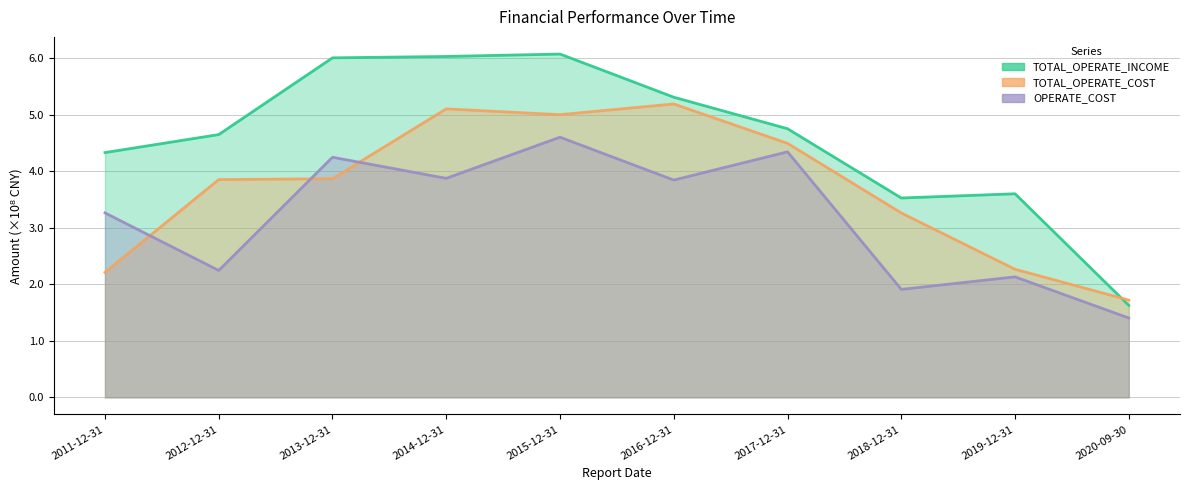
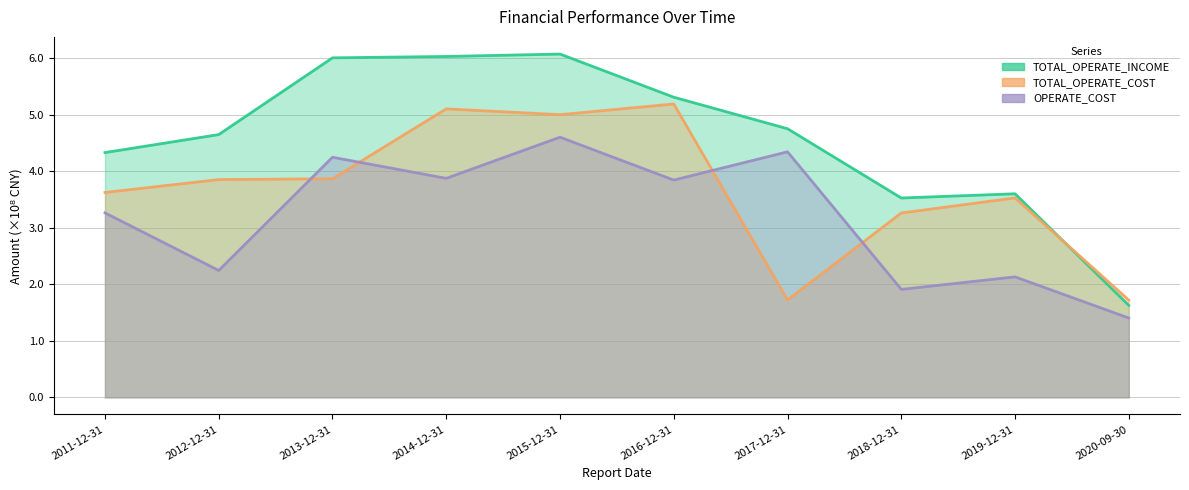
TOTAL_OPERATE_COST, 2011-12-31: 2.2 -> 3.6
TOTAL_OPERATE_COST, 2017-12-31: 4.5 -> 1.7
TOTAL_OPERATE_COST, 2019-12-31: 2.3 -> 3.5
